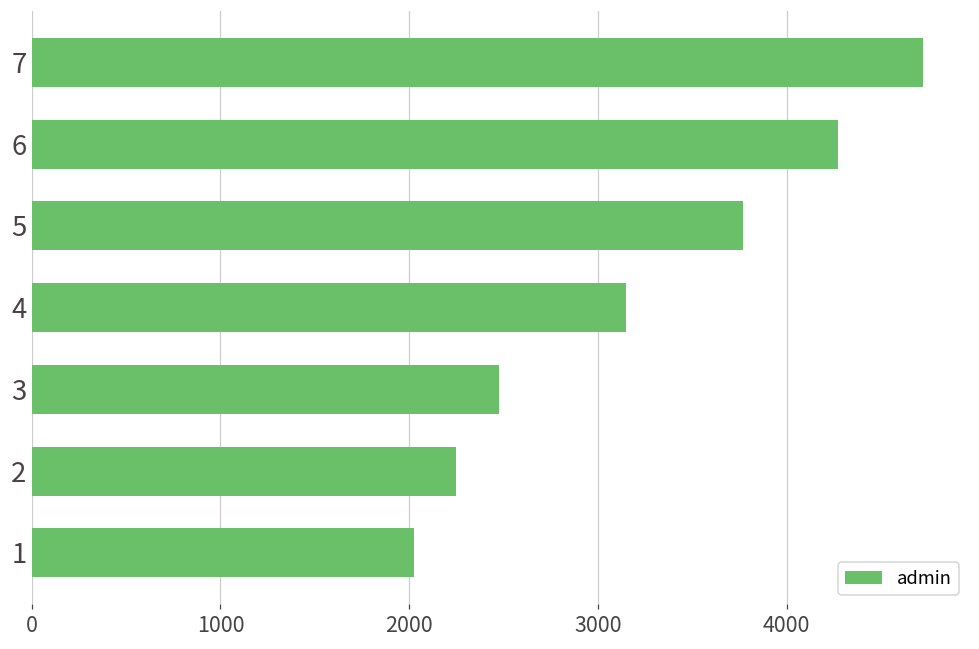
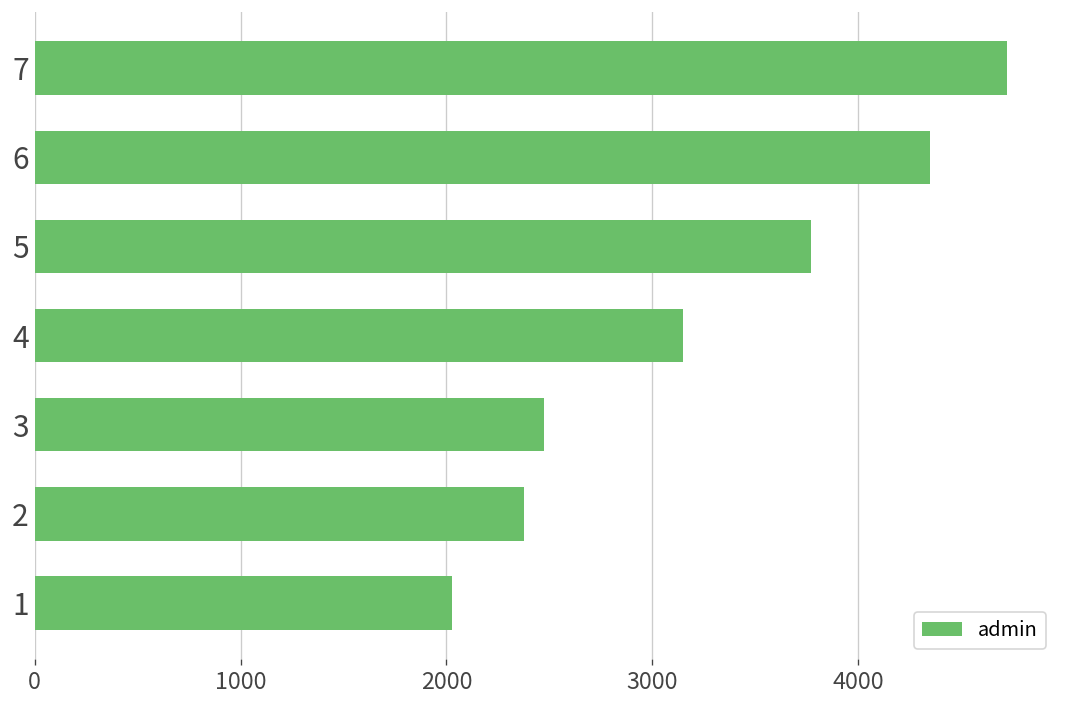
6: 4280 -> 4350
2: 2250 -> 2380
